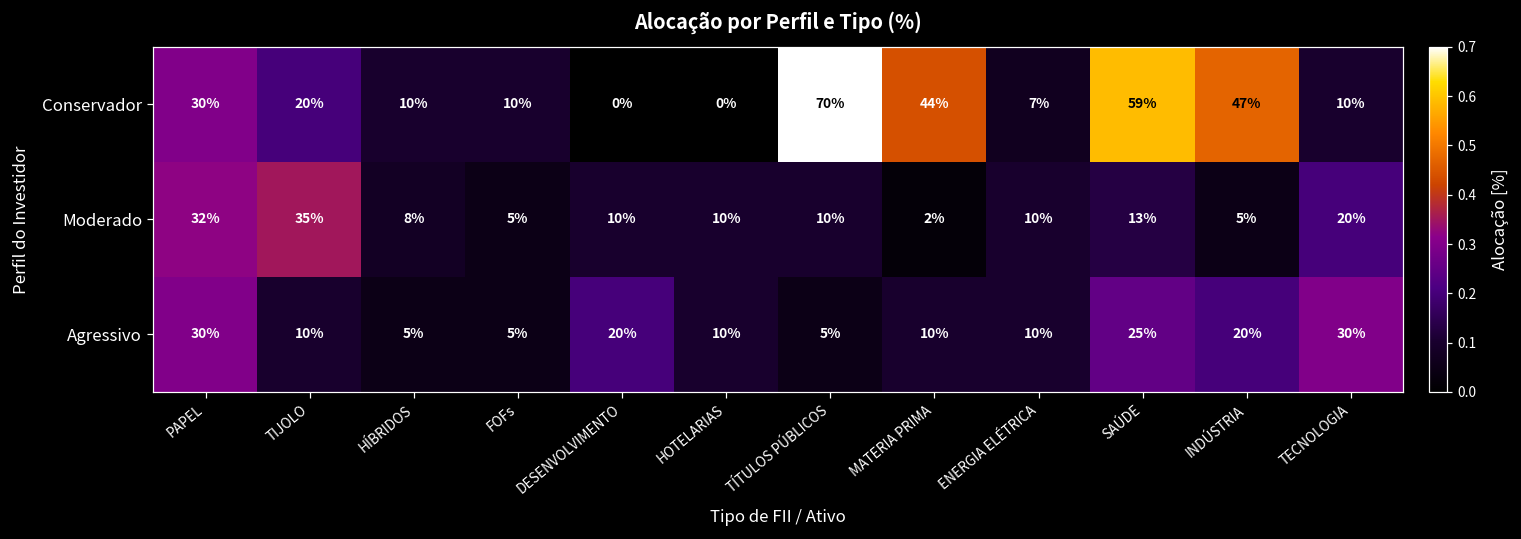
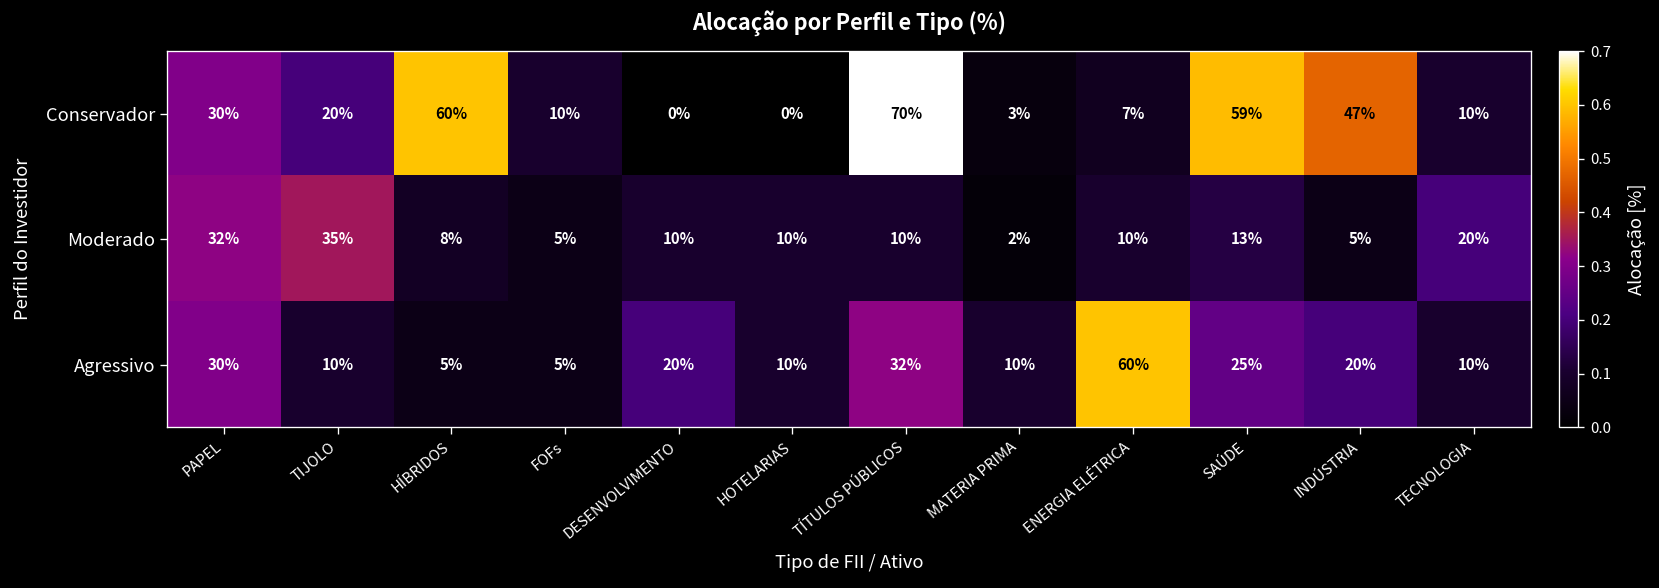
Conservador, HÍBRIDOS: 10% -> 60%
Conservador, MATERIA PRIMA: 44% -> 3%
Agressivo, TÍTULOS PÚBLICOS: 5% -> 32%
Agressivo, ENERGIA ELÉTRICA: 10% -> 60%
Agressivo, TECNOLOGIA: 30% -> 10%
